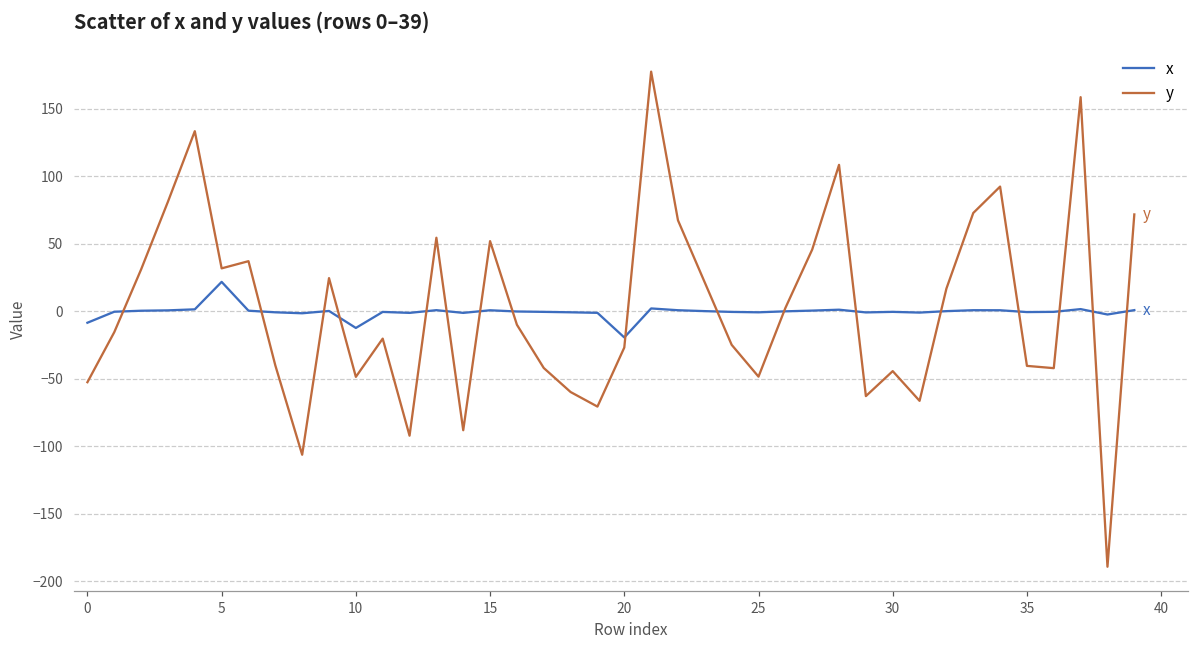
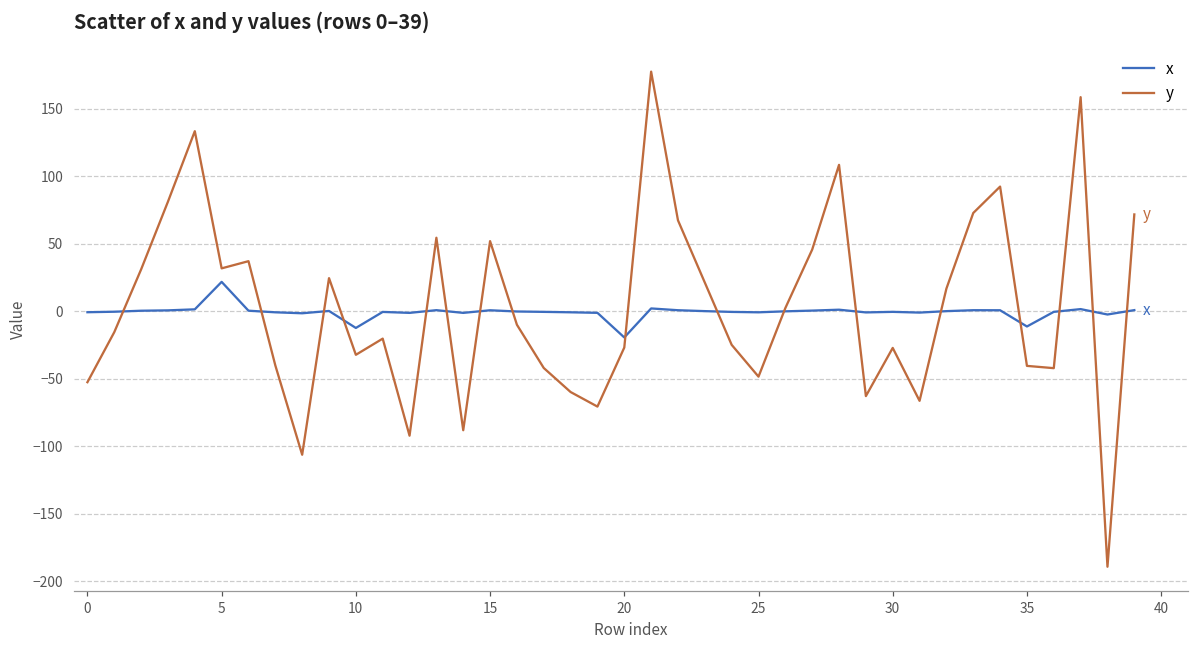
x, 0: -8 -> -1
y, 10: -49 -> -32
y, 30: -44 -> -27
x, 35: -1 -> -11
